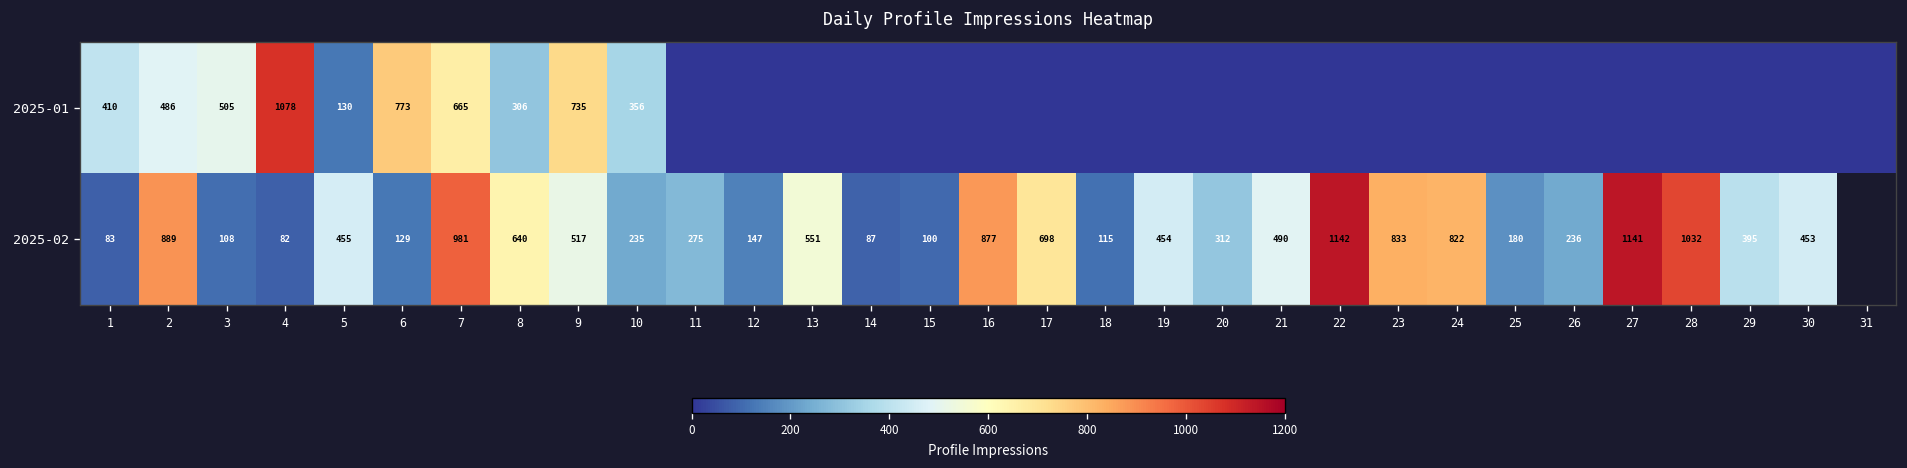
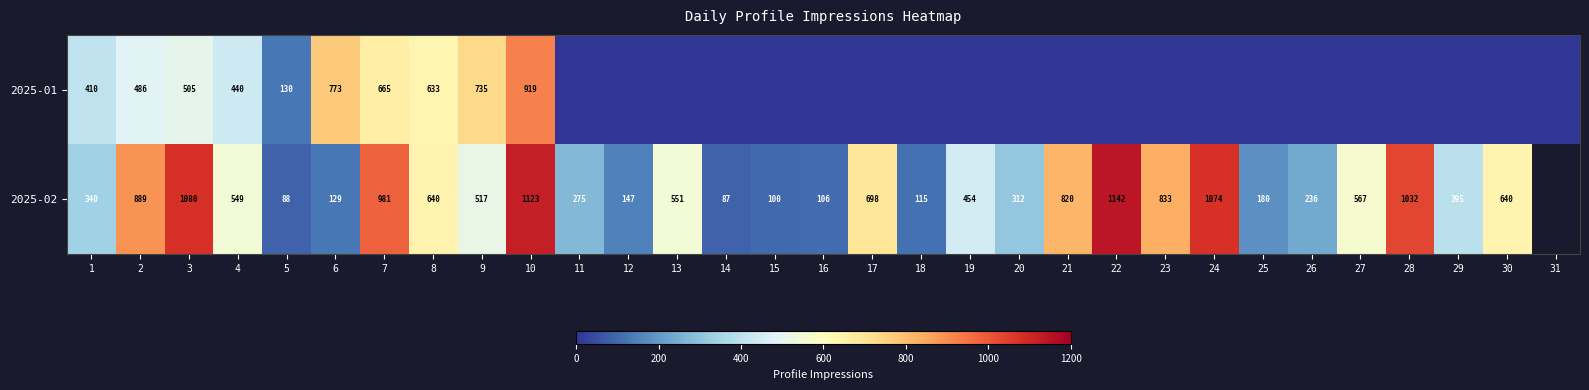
2025-01, 4: 1078 -> 440
2025-01, 8: 306 -> 633
2025-01, 10: 356 -> 919
2025-02, 1: 83 -> 340
2025-02, 3: 108 -> 1080
2025-02, 4: 82 -> 549
2025-02, 5: 455 -> 88
2025-02, 10: 235 -> 1123
2025-02, 16: 877 -> 106
2025-02, 21: 490 -> 820
2025-02, 24: 822 -> 1074
2025-02, 27: 1141 -> 567
2025-02, 30: 453 -> 640
